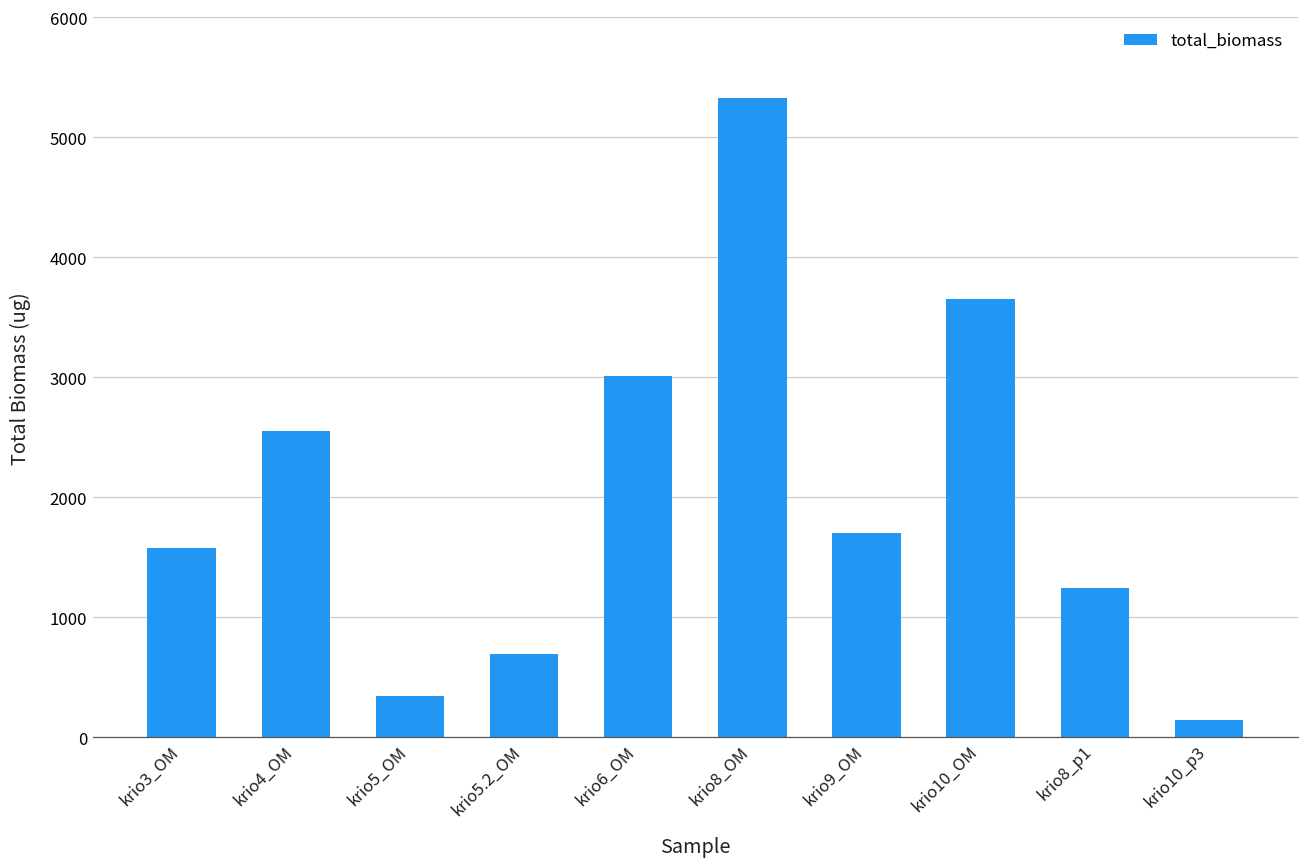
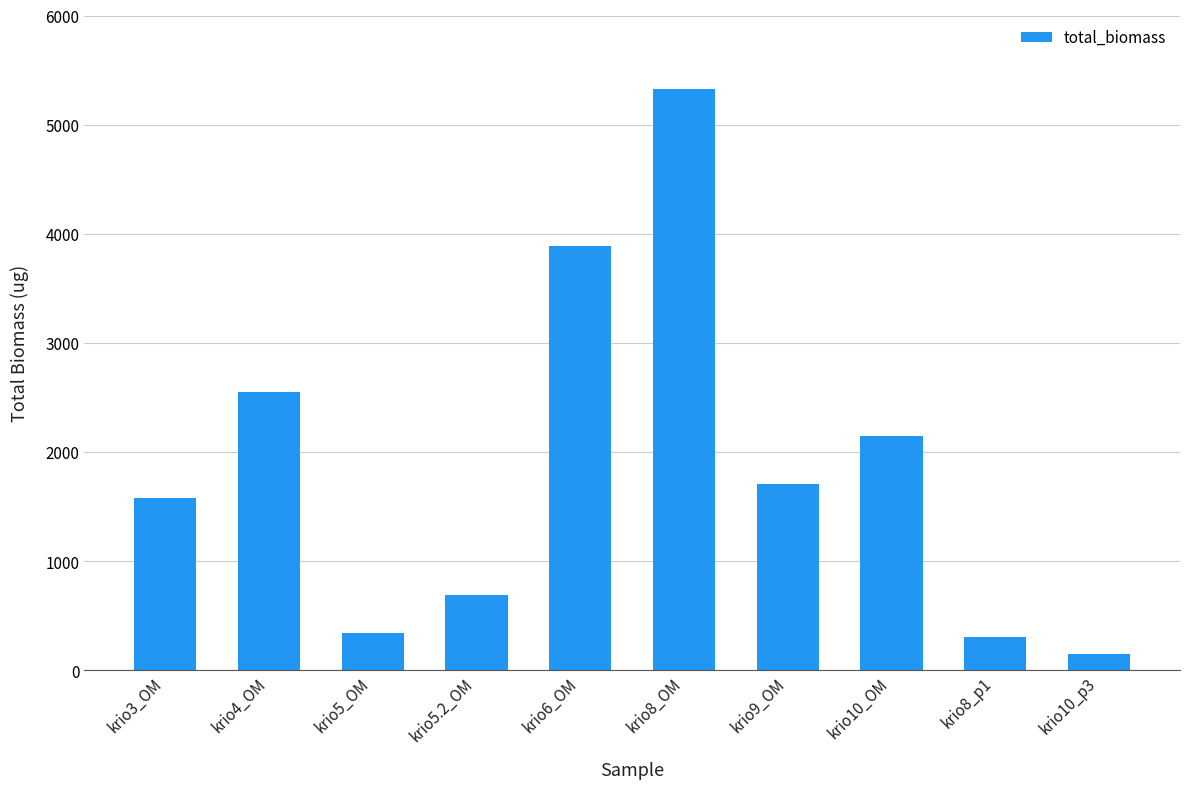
krio6_OM: 3010 -> 3880
krio10_OM: 3650 -> 2140
krio8_p1: 1240 -> 300
